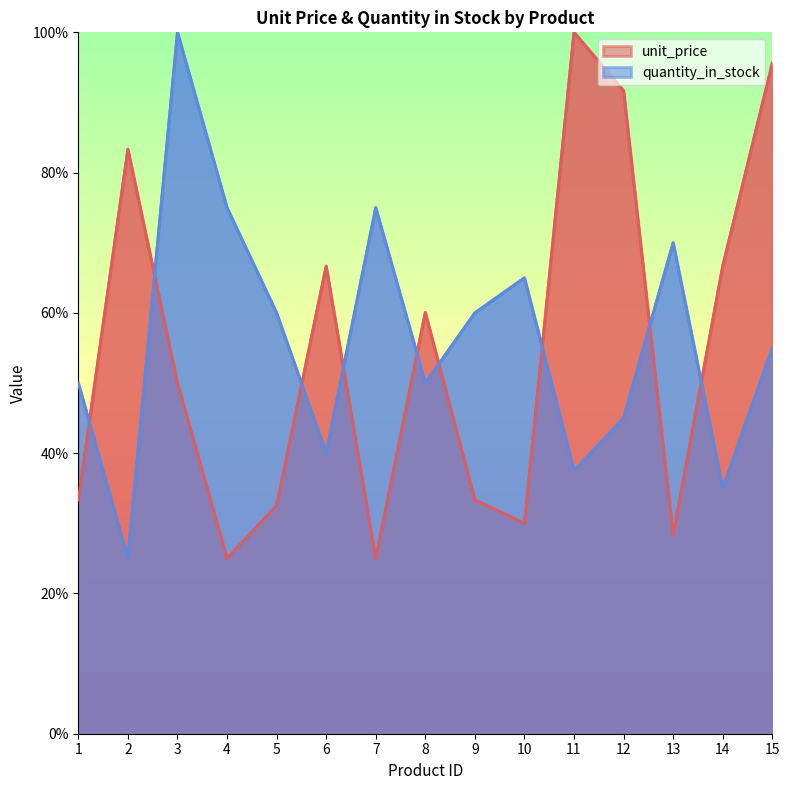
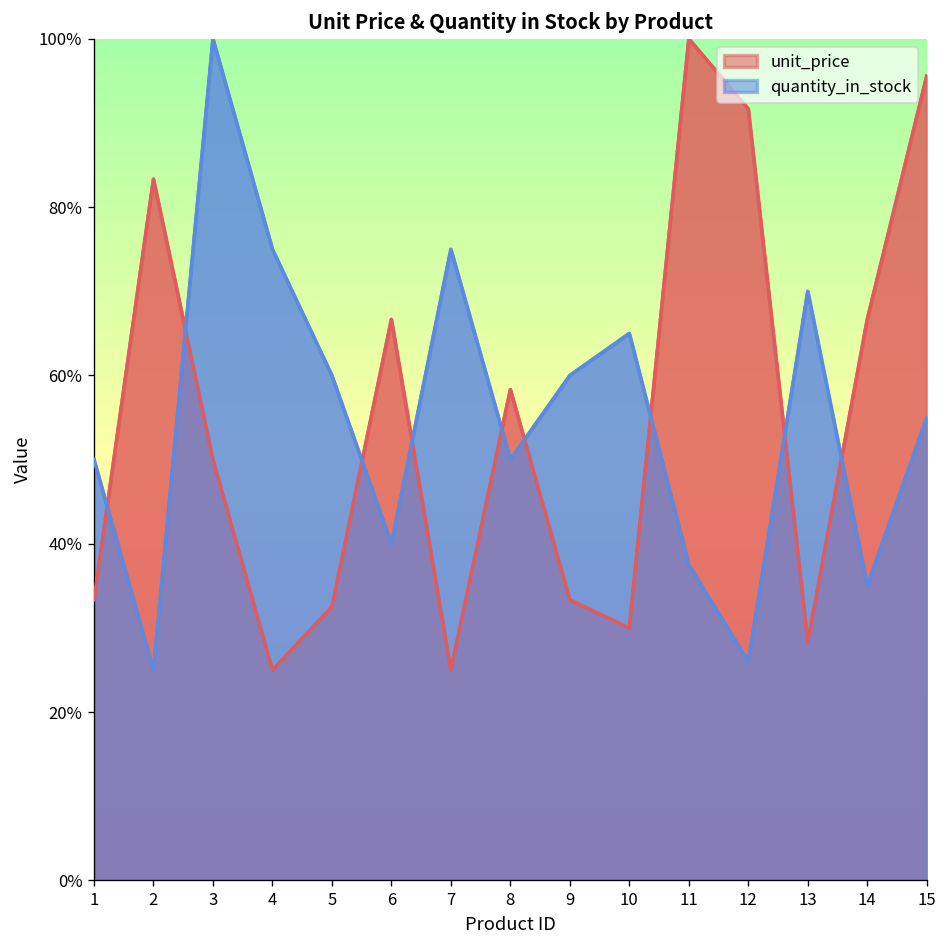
unit_price, 8: 60% -> 58%
quantity_in_stock, 12: 45% -> 26%
